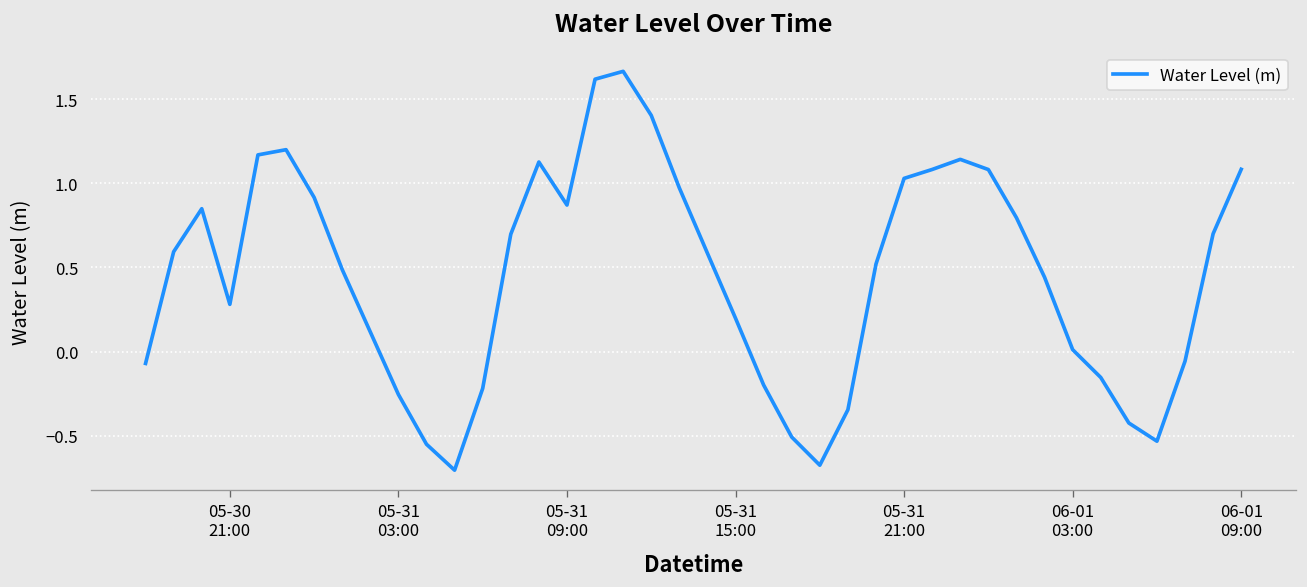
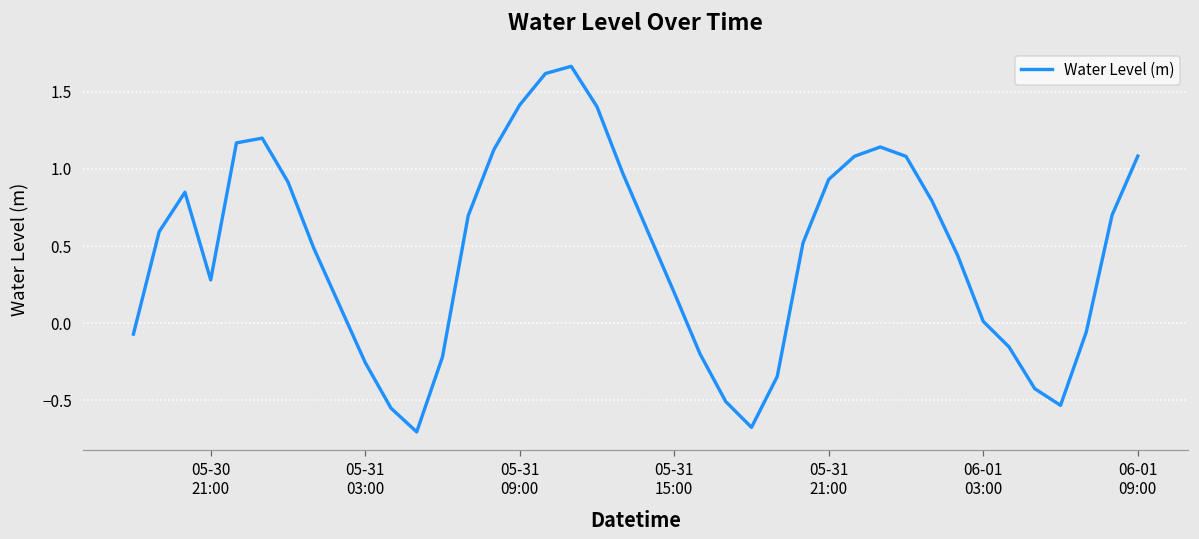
05-31 09:00: 0.87 -> 1.42
05-31 21:00: 1.03 -> 0.93
